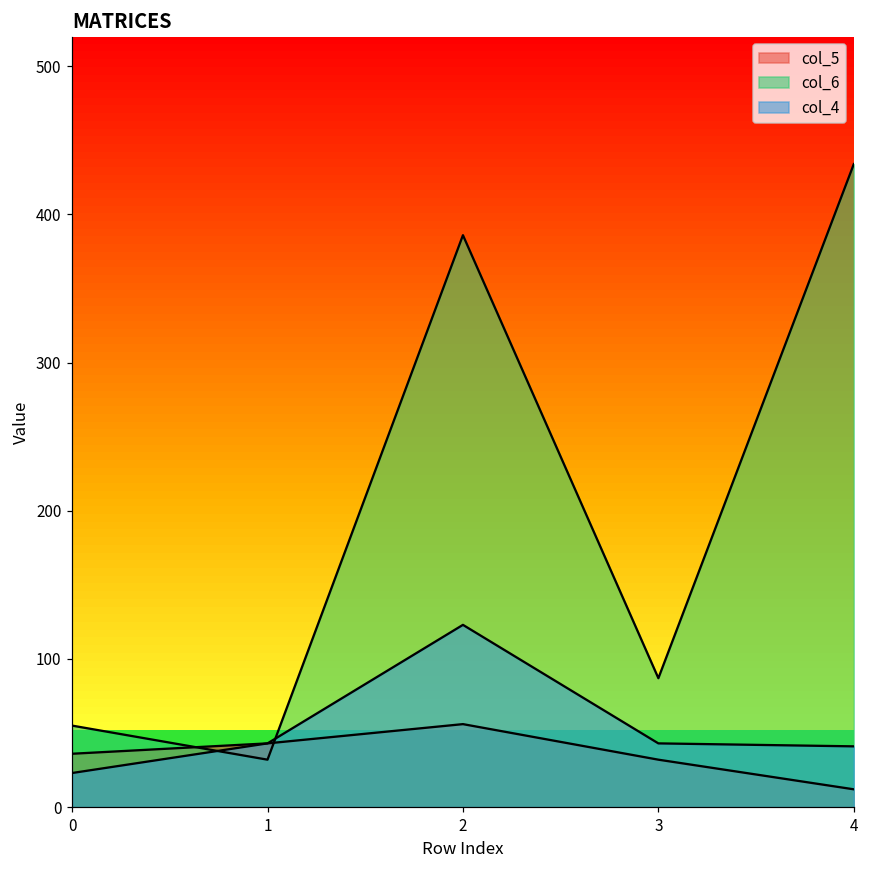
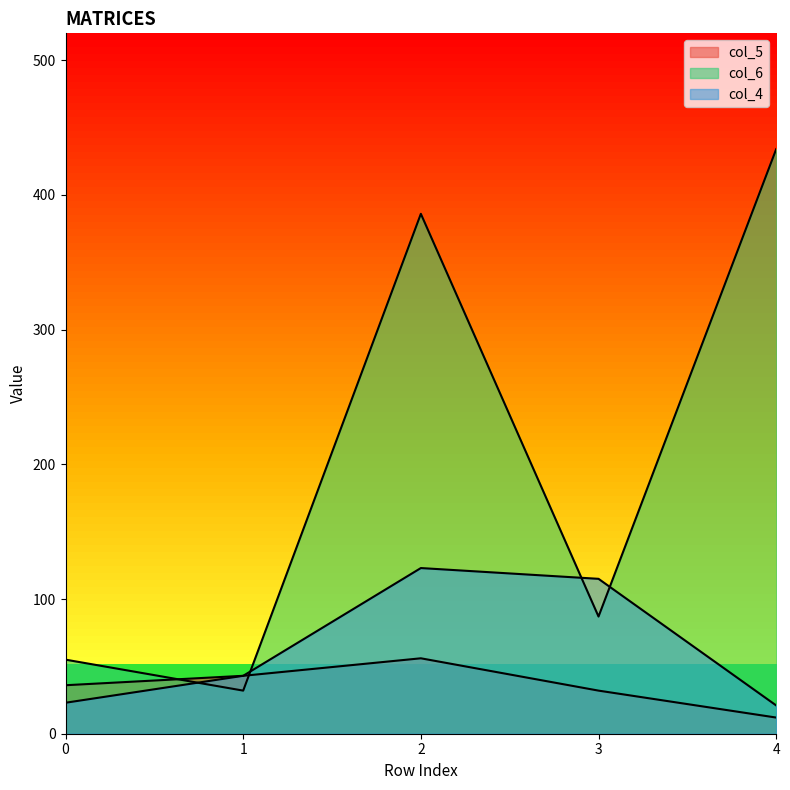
col_4, 3: 43 -> 115
col_4, 4: 41 -> 21
